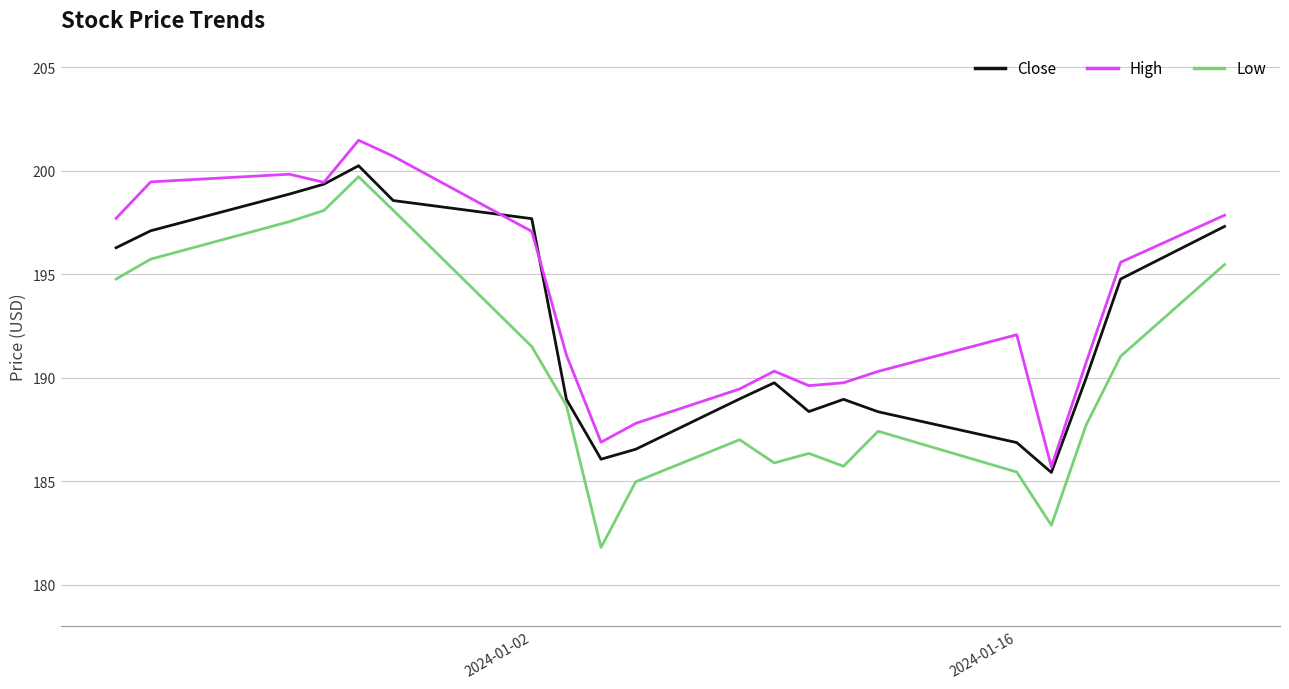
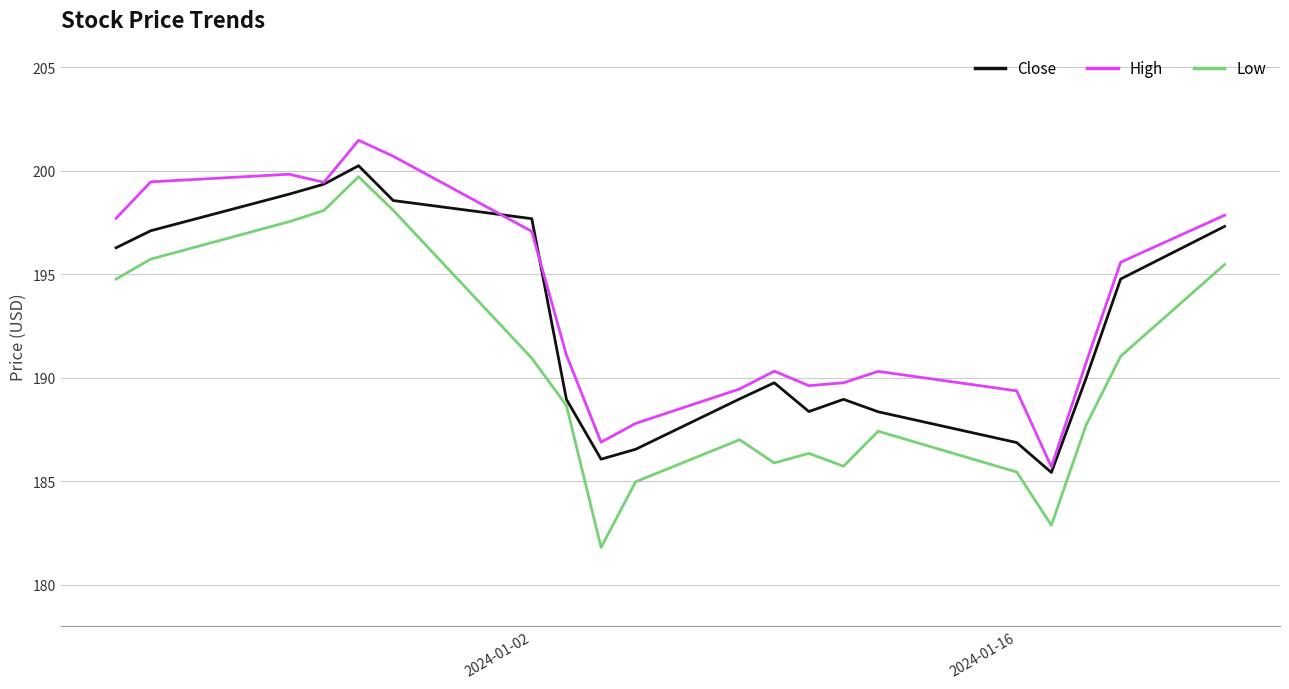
Low, 2024-01-02: 191.5 -> 190.9
High, 2024-01-16: 192.1 -> 189.4
